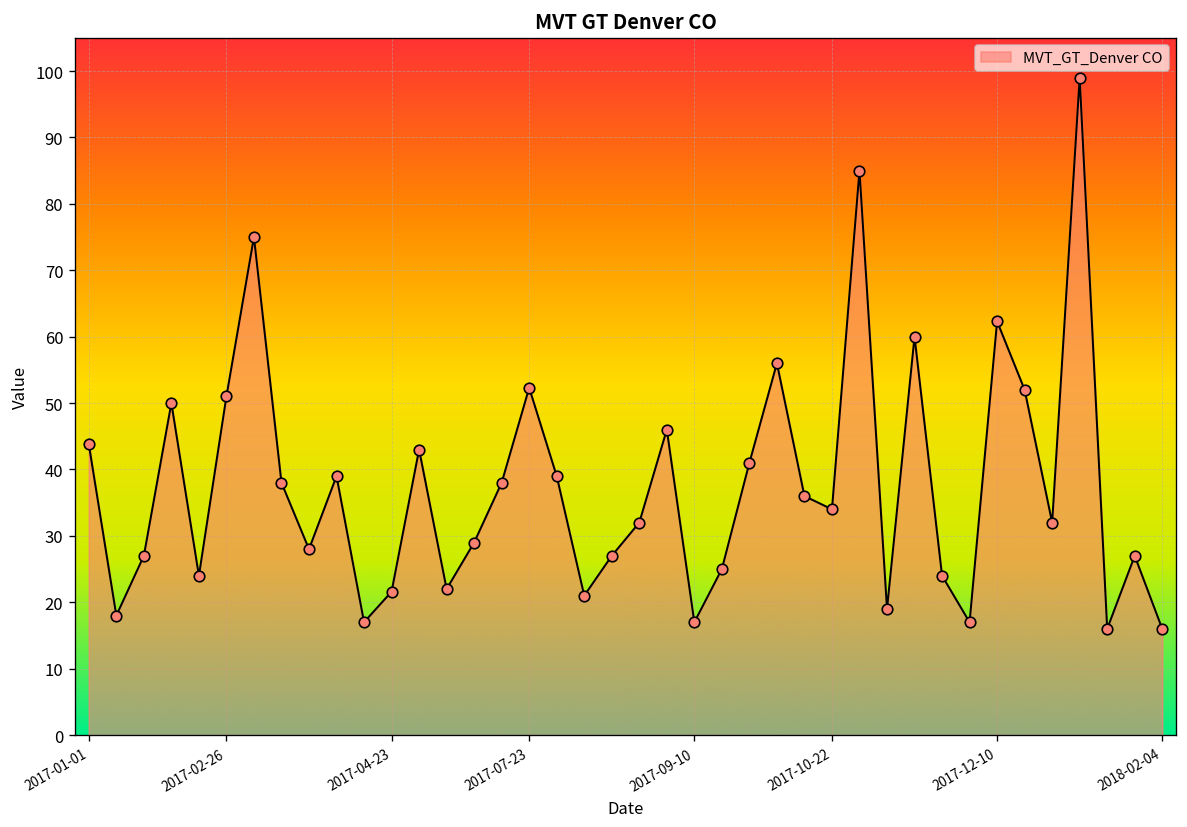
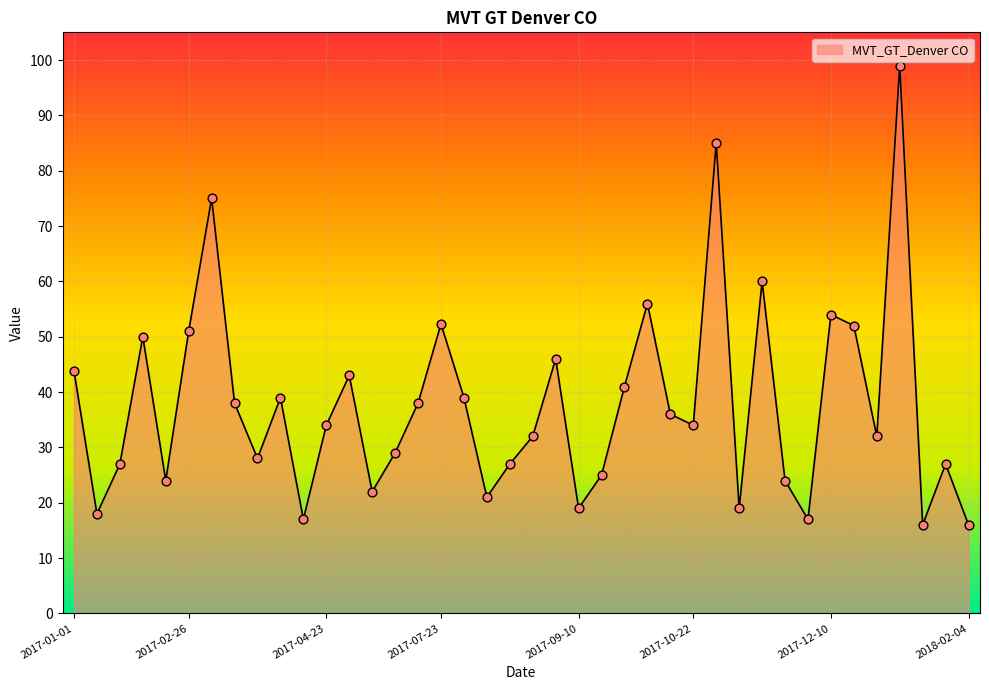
2017-04-23: 22 -> 34
2017-09-10: 17 -> 19
2017-12-10: 62 -> 54
